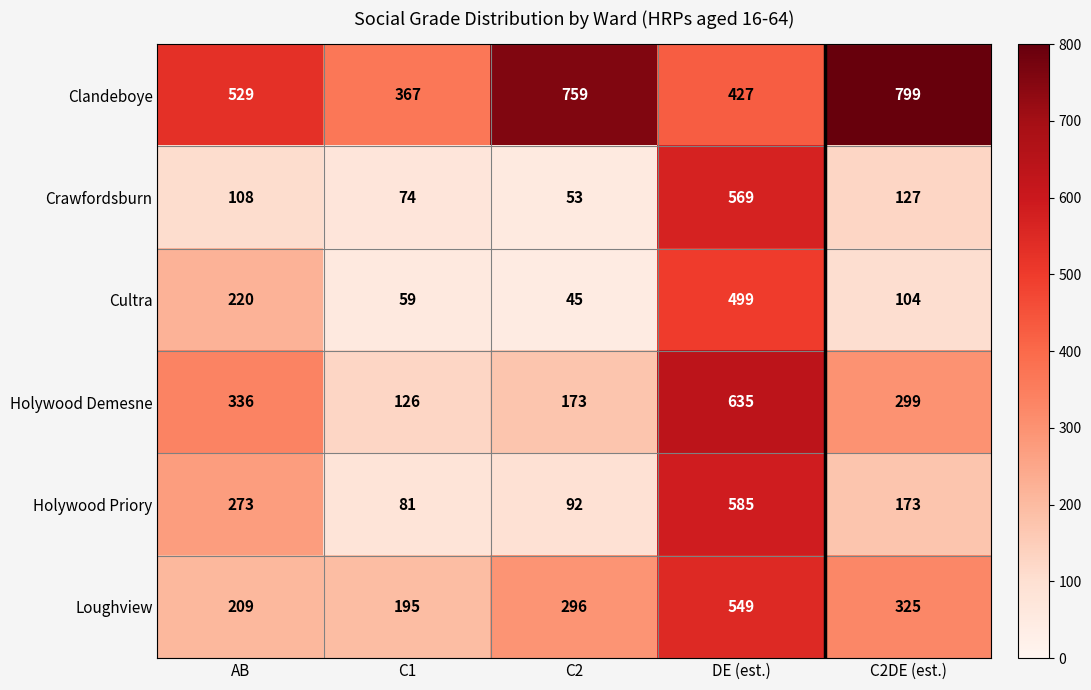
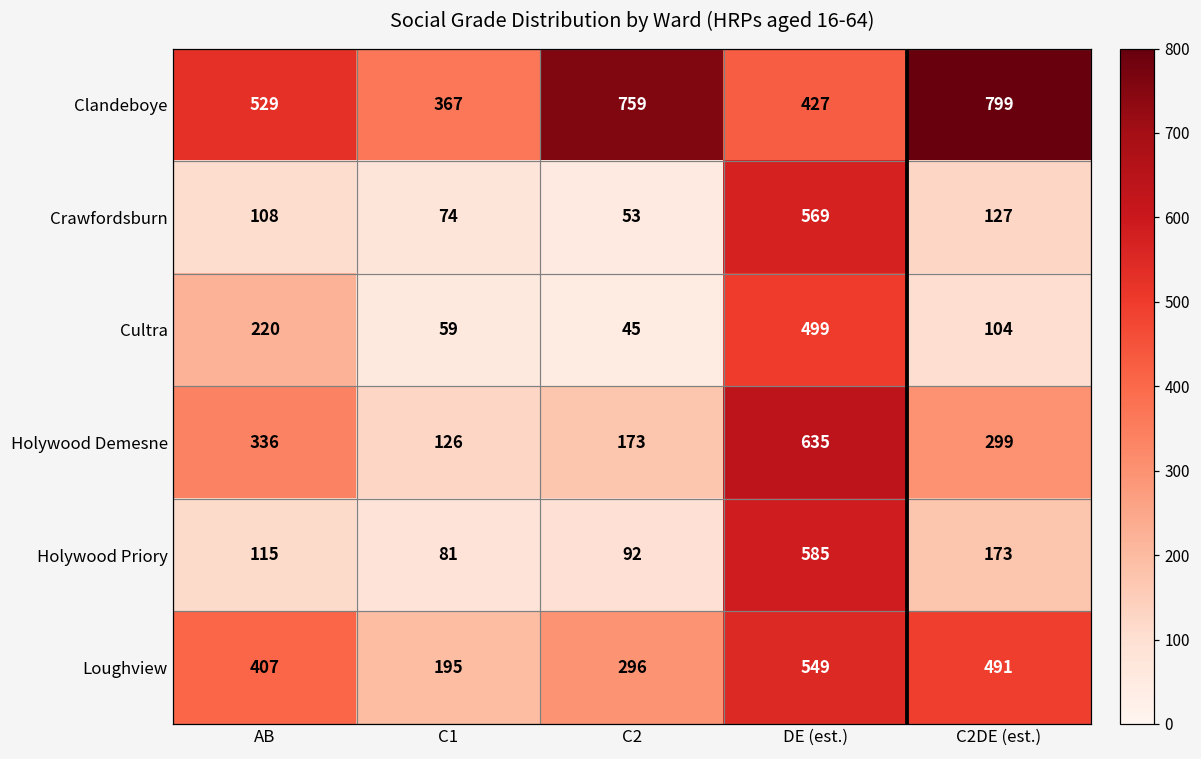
Holywood Priory, AB: 273 -> 115
Loughview, AB: 209 -> 407
Loughview, C2DE (est.): 325 -> 491
